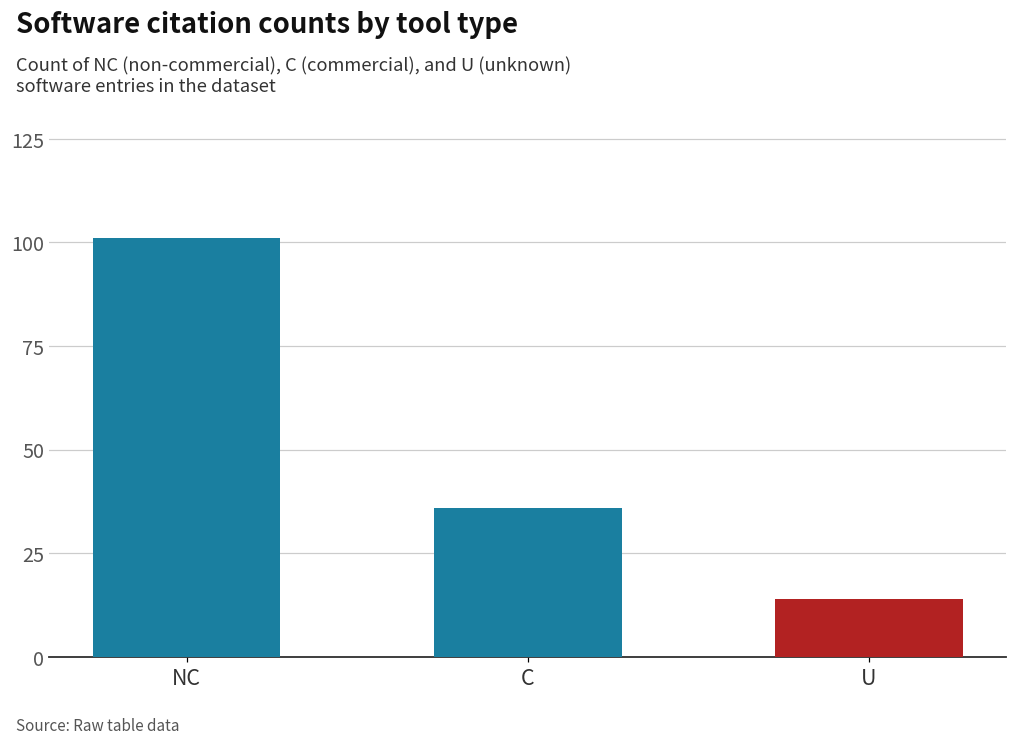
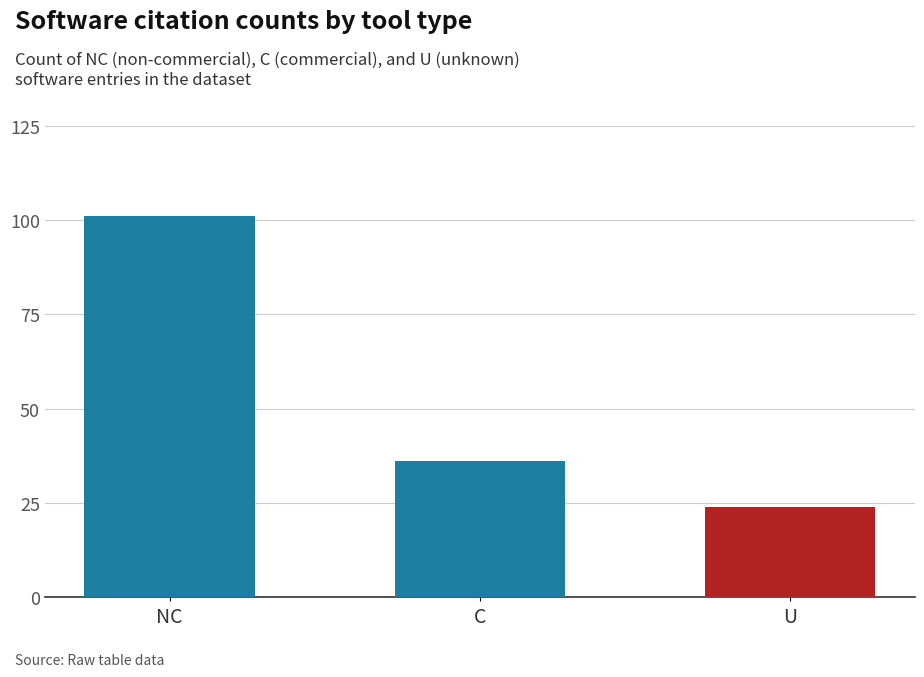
U: 14 -> 24
